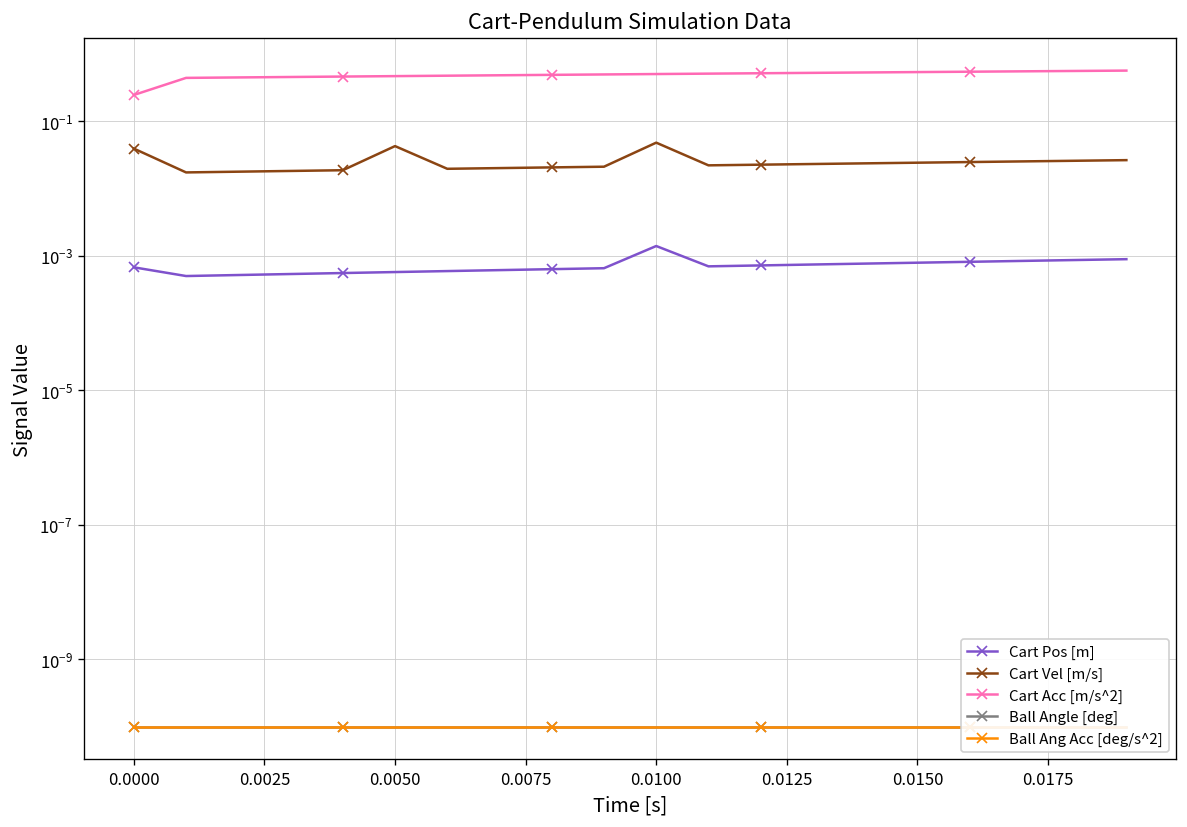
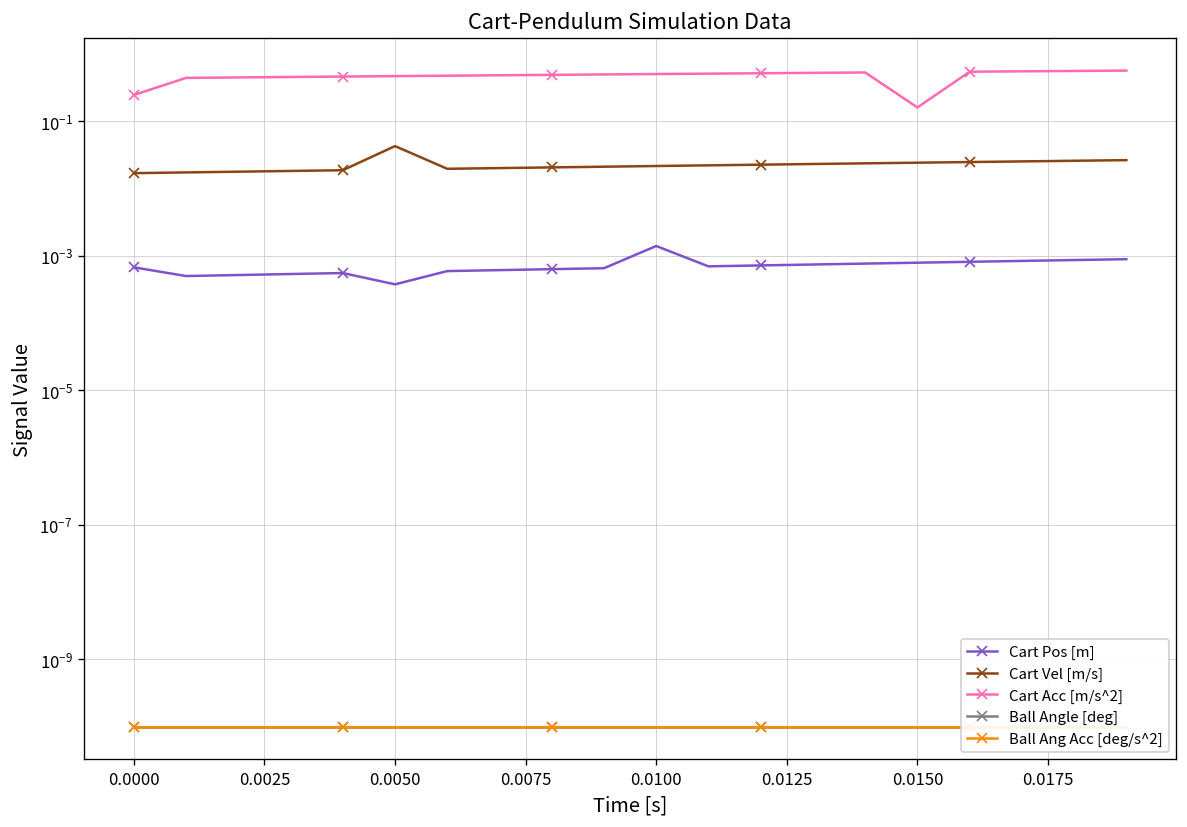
Cart Vel [m/s], 0.0000: 0.04 -> 0.017
Cart Pos [m], 0.0050: 0.0006 -> 0.0004
Cart Vel [m/s], 0.0100: 0.05 -> 0.022
Cart Acc [m/s^2], 0.0150: 0.5 -> 0.16
